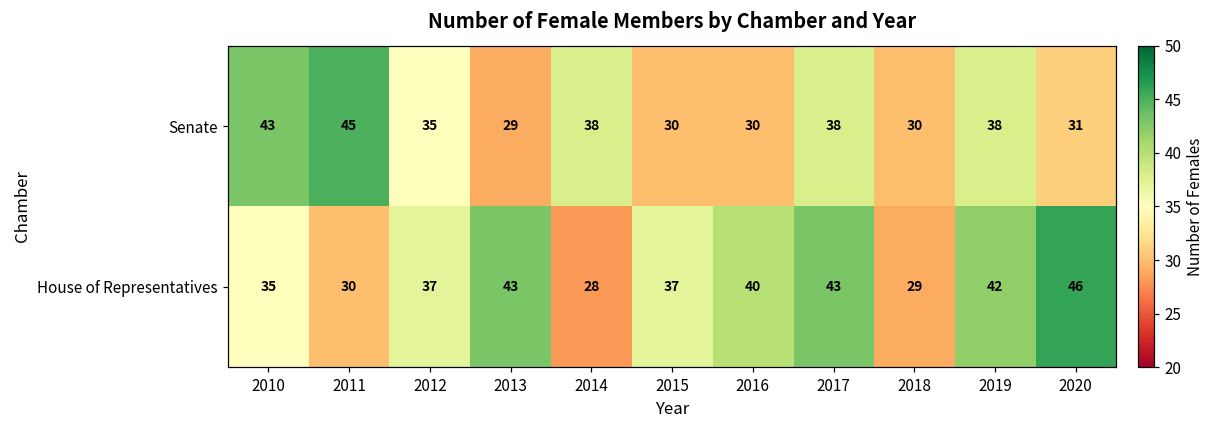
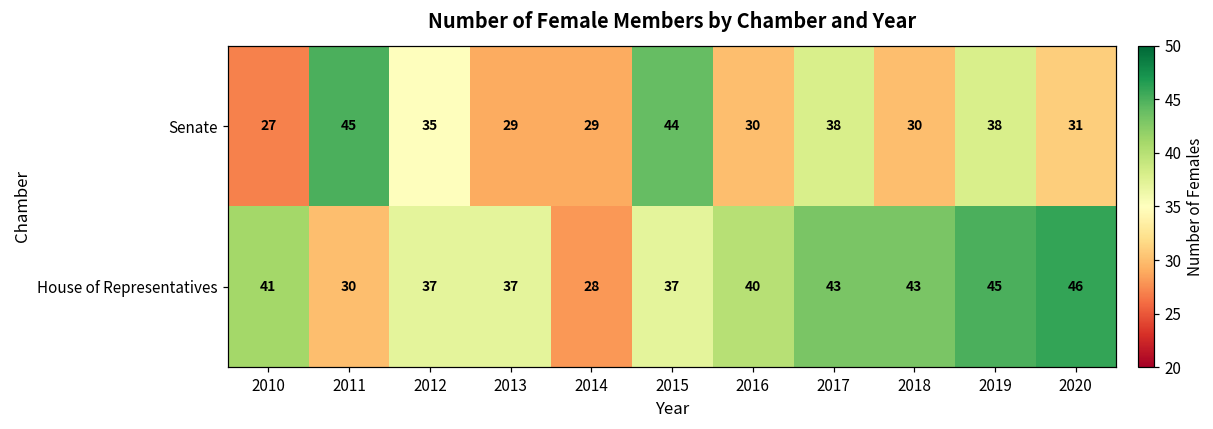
Senate, 2010: 43 -> 27
Senate, 2014: 38 -> 29
Senate, 2015: 30 -> 44
House of Representatives, 2010: 35 -> 41
House of Representatives, 2013: 43 -> 37
House of Representatives, 2018: 29 -> 43
House of Representatives, 2019: 42 -> 45
